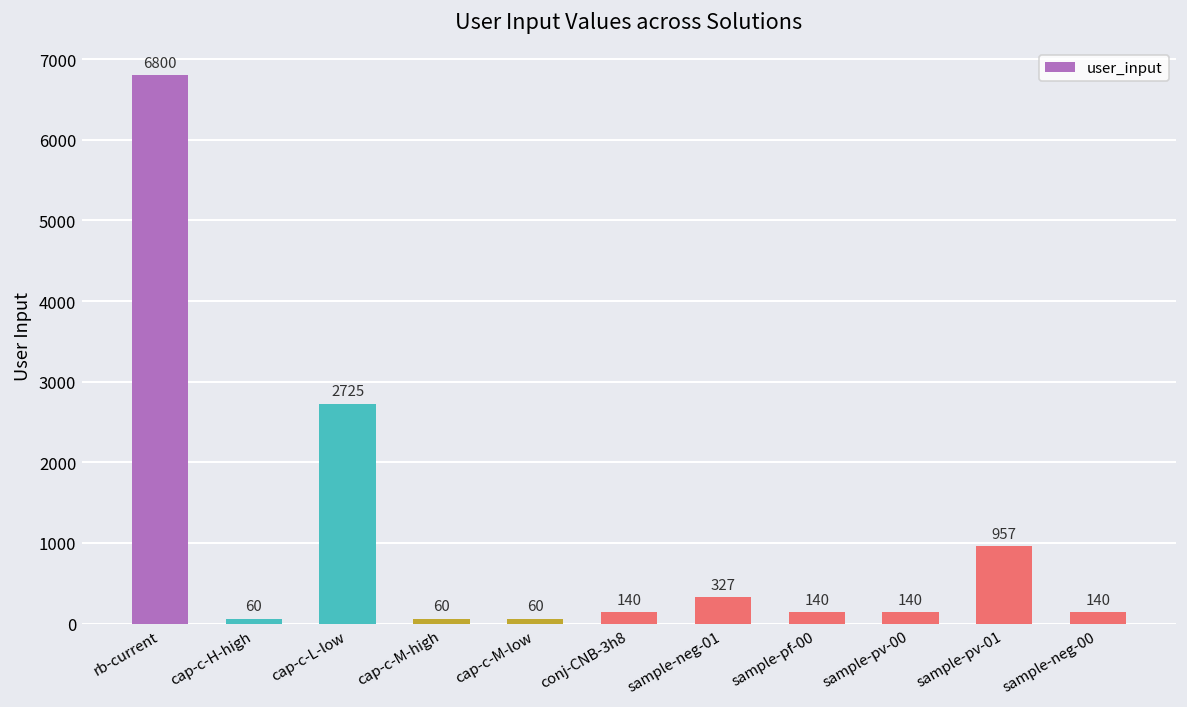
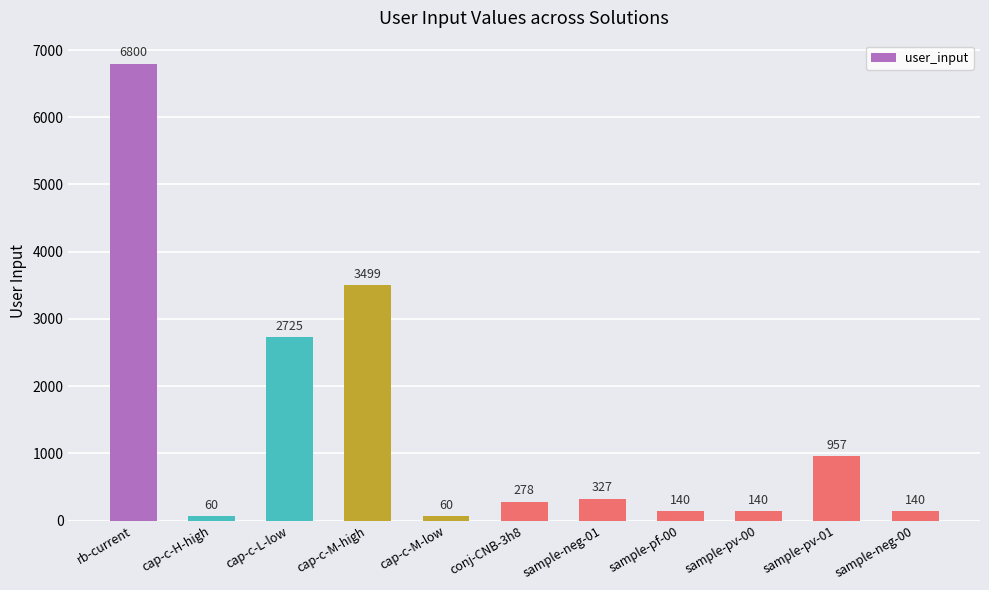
cap-c-M-high: 60 -> 3499
conj-CNB-3h8: 140 -> 278
